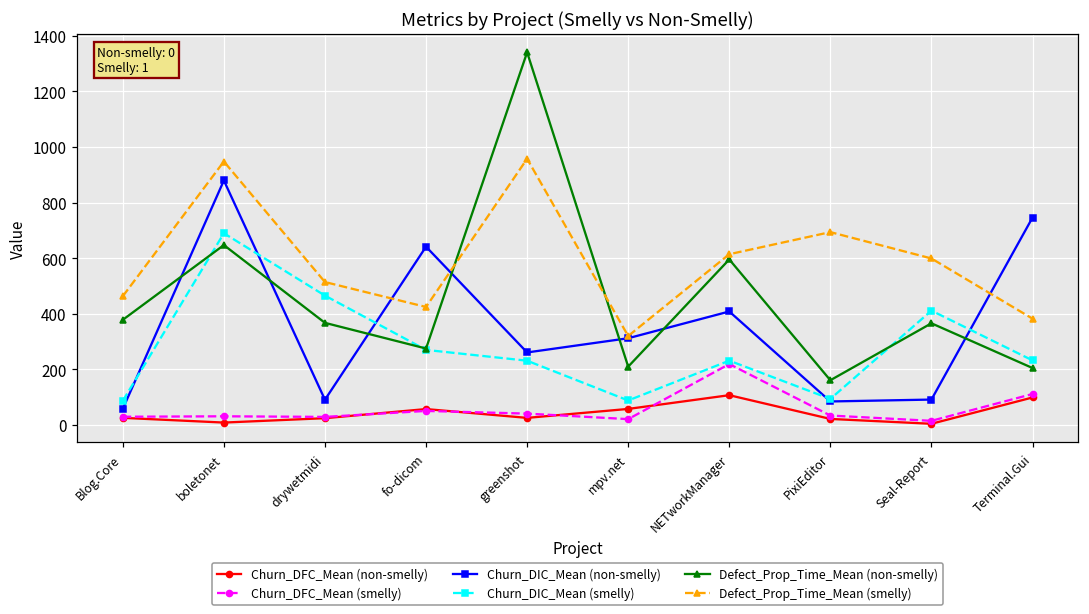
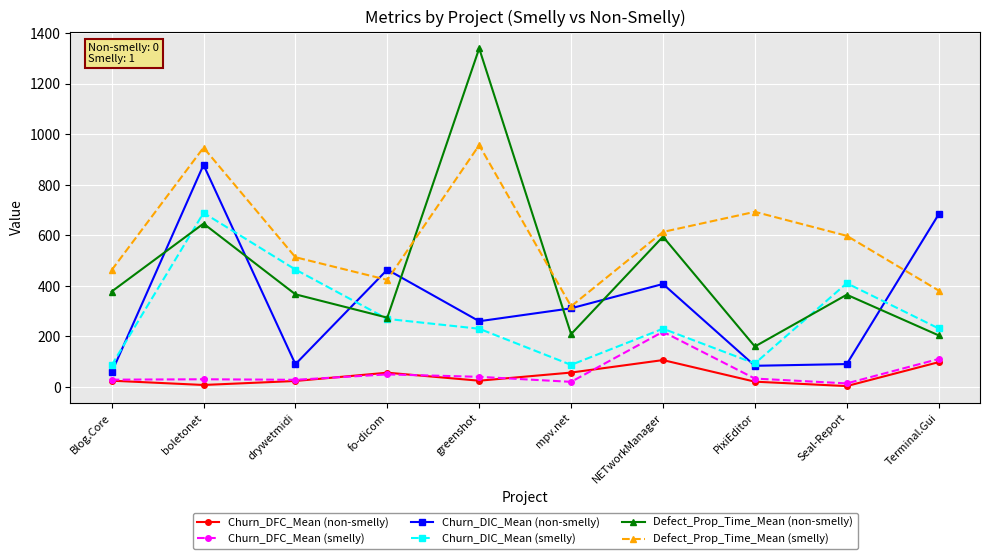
Churn_DIC_Mean (non-smelly), fo-dicom: 640 -> 460
Churn_DIC_Mean (non-smelly), Terminal.Gui: 750 -> 680
